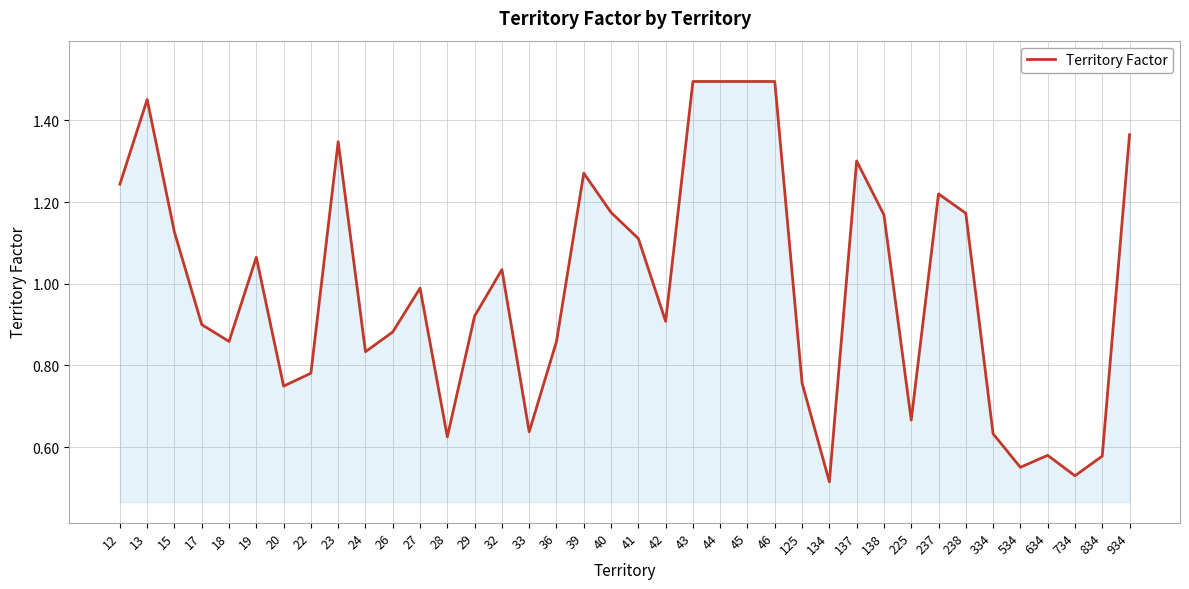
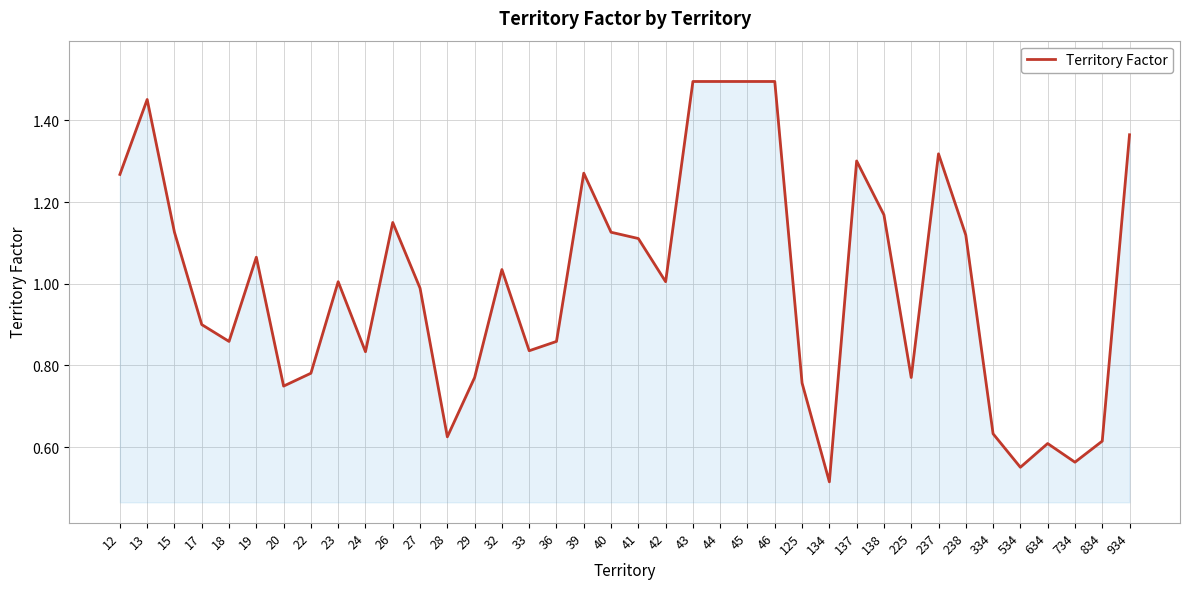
12: 1.24 -> 1.27
23: 1.35 -> 1.01
26: 0.88 -> 1.15
29: 0.92 -> 0.77
33: 0.64 -> 0.84
40: 1.17 -> 1.13
42: 0.91 -> 1.01
225: 0.67 -> 0.77
237: 1.22 -> 1.32
238: 1.17 -> 1.12
634: 0.58 -> 0.61
734: 0.53 -> 0.56
834: 0.58 -> 0.61
